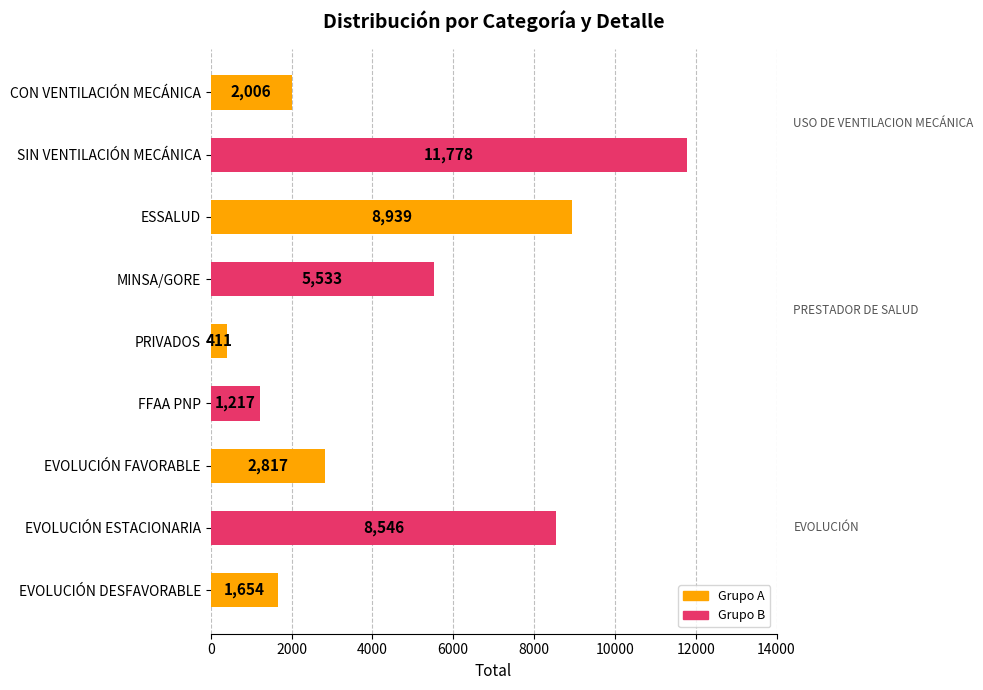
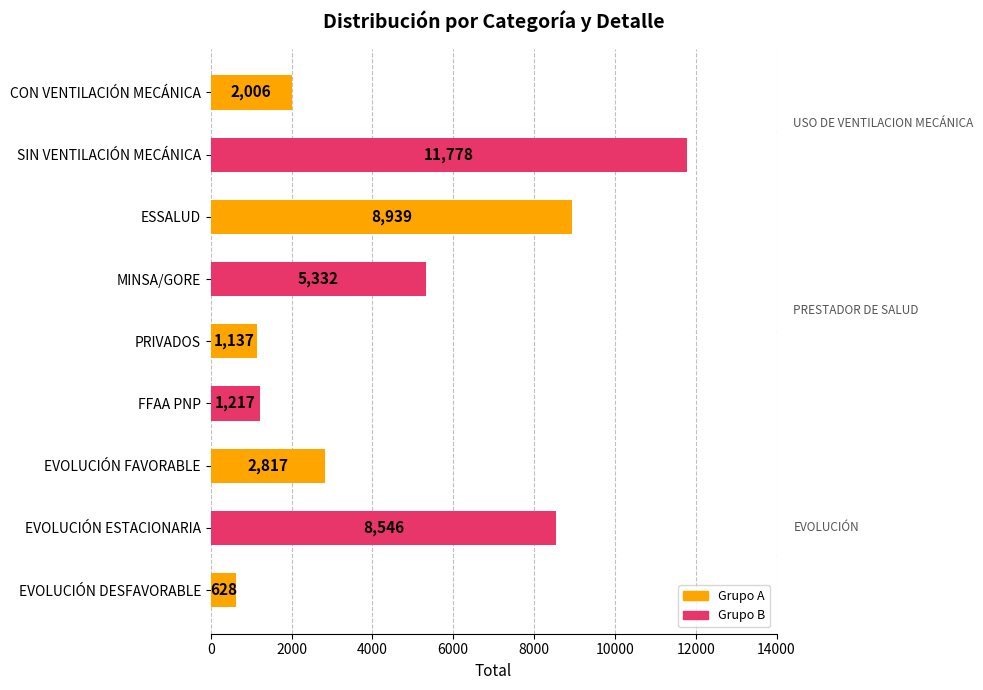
MINSA/GORE: 5,533 -> 5,332
PRIVADOS: 411 -> 1,137
EVOLUCIÓN DESFAVORABLE: 1,654 -> 628
